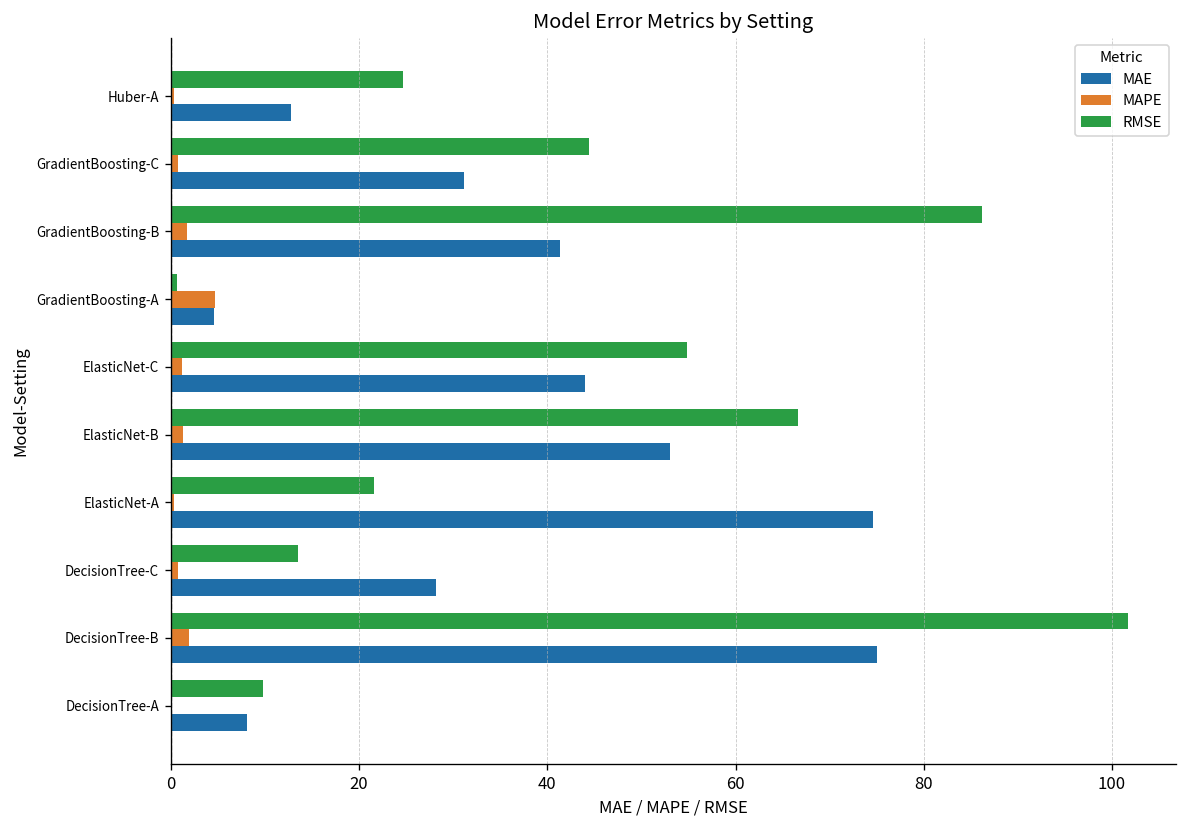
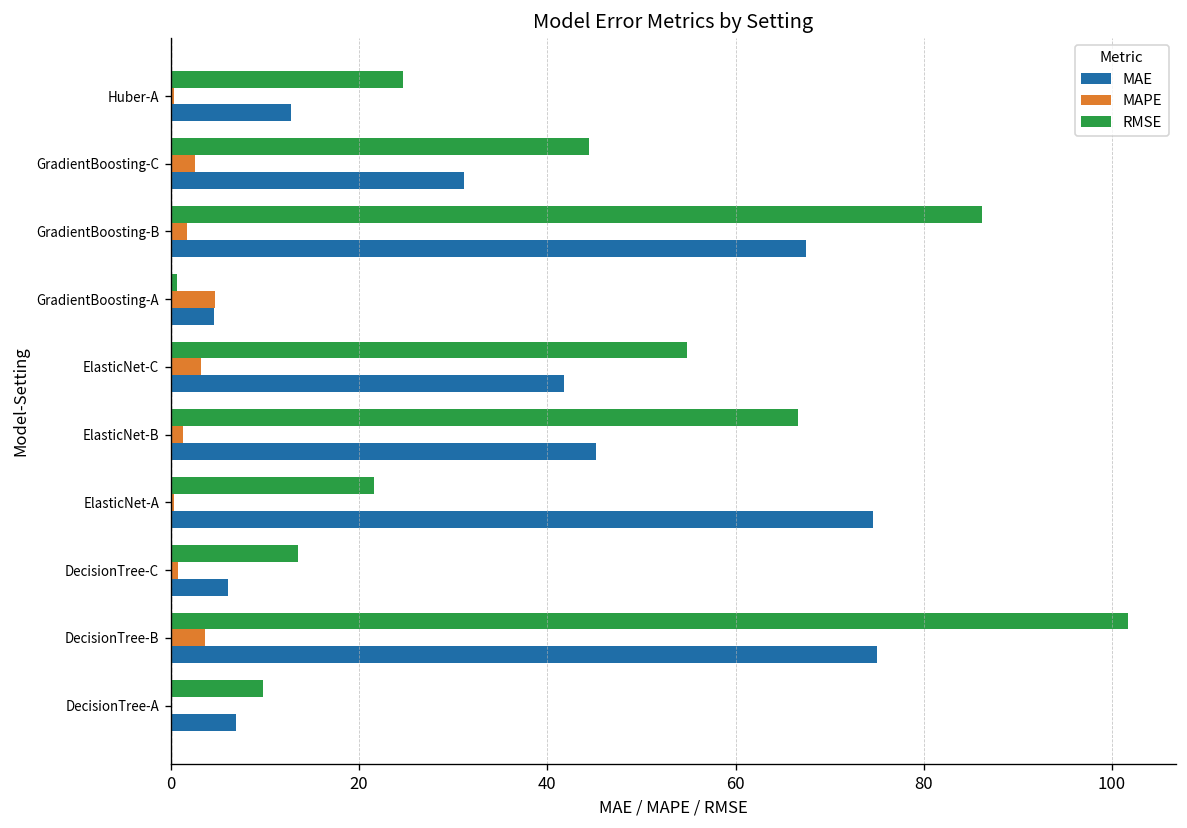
MAPE, GradientBoosting-C: 1 -> 3
MAE, GradientBoosting-B: 41 -> 68
MAPE, ElasticNet-C: 1 -> 3
MAE, ElasticNet-C: 44 -> 42
MAE, ElasticNet-B: 53 -> 45
MAE, DecisionTree-C: 28 -> 6
MAPE, DecisionTree-B: 2 -> 4
MAE, DecisionTree-A: 8 -> 7
